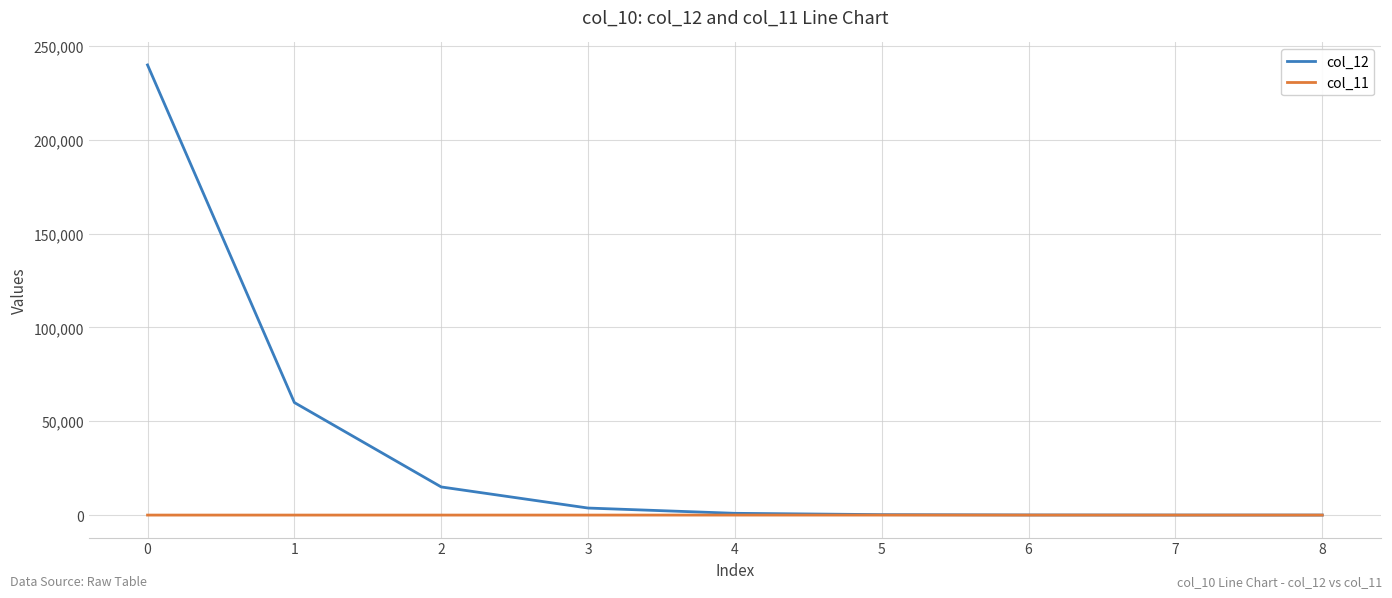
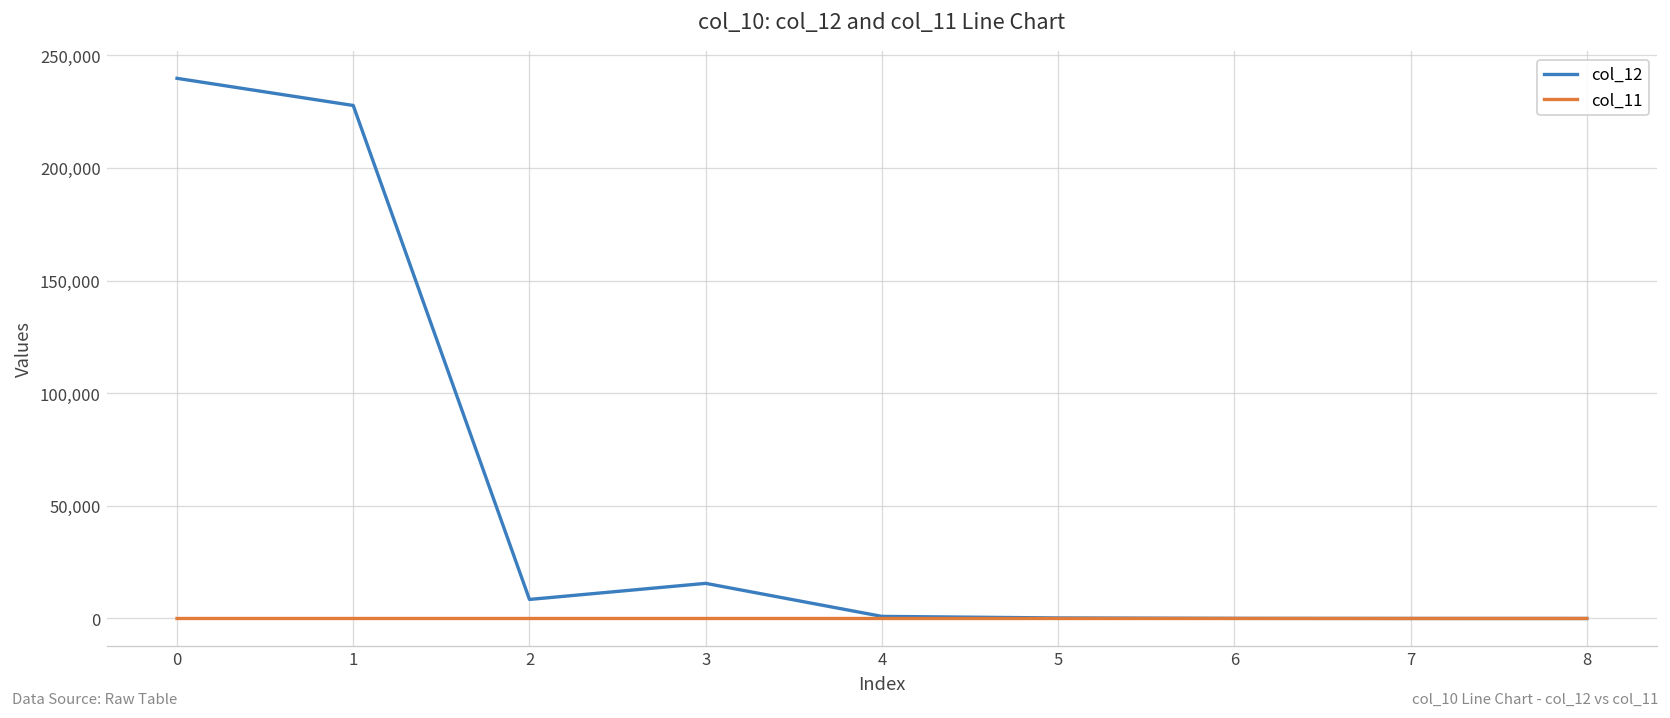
col_12, 1: 60,000 -> 228,000
col_12, 2: 15,000 -> 8,000
col_12, 3: 4,000 -> 16,000
